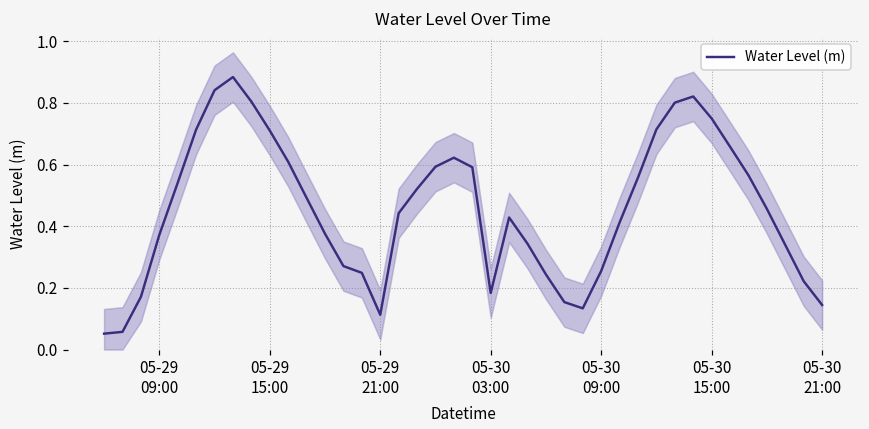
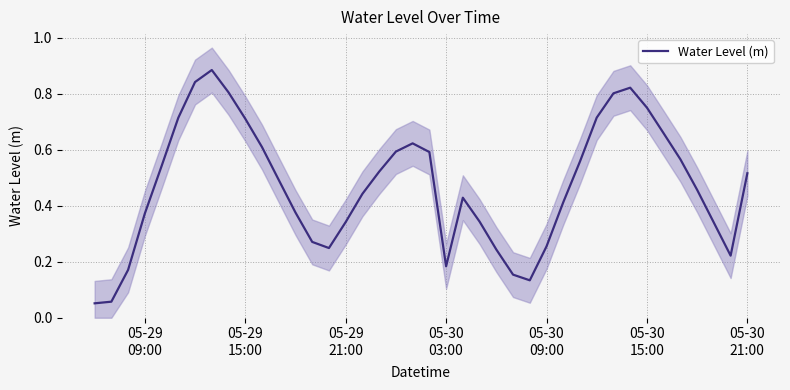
Water Level (m), 05-29 21:00: 0.11 -> 0.34
Water Level (m), 05-30 21:00: 0.14 -> 0.52
